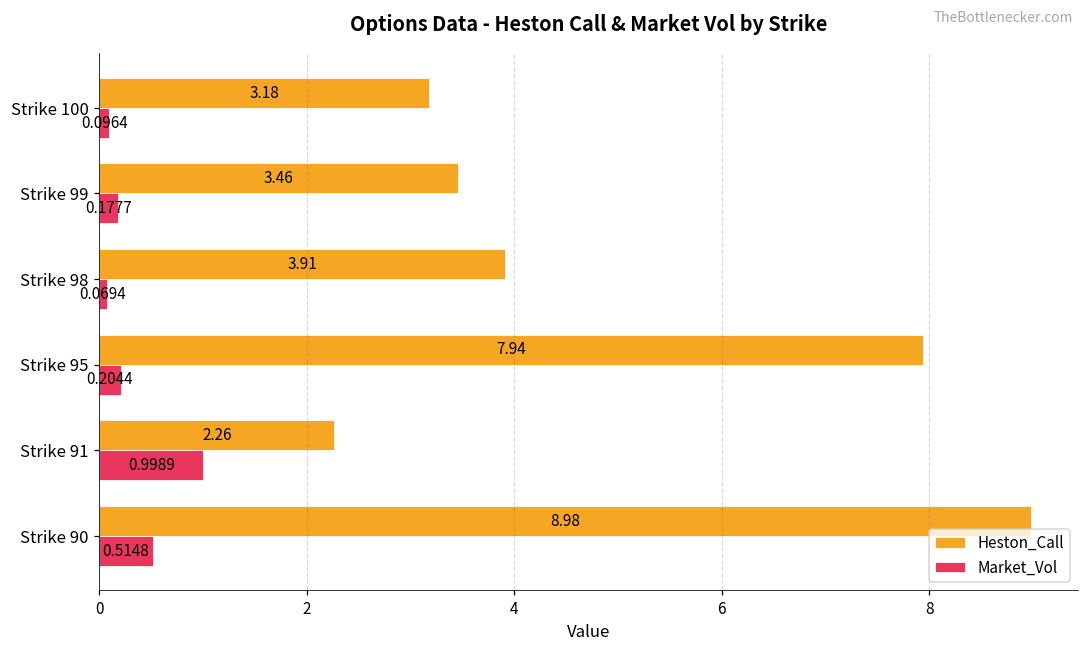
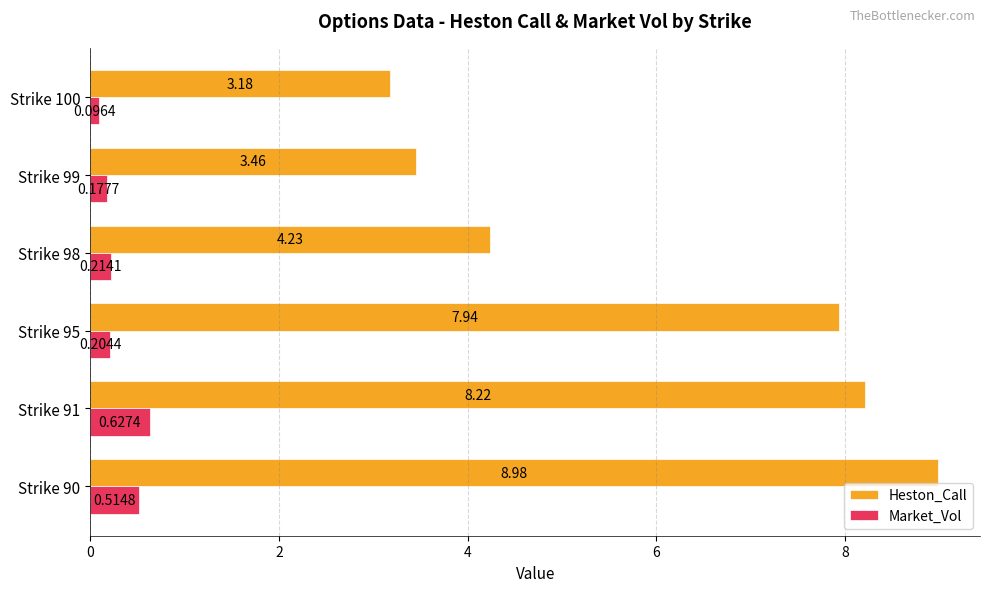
Heston_Call, Strike 98: 3.91 -> 4.23
Market_Vol, Strike 98: 0.0694 -> 0.2141
Heston_Call, Strike 91: 2.26 -> 8.22
Market_Vol, Strike 91: 0.9989 -> 0.6274
